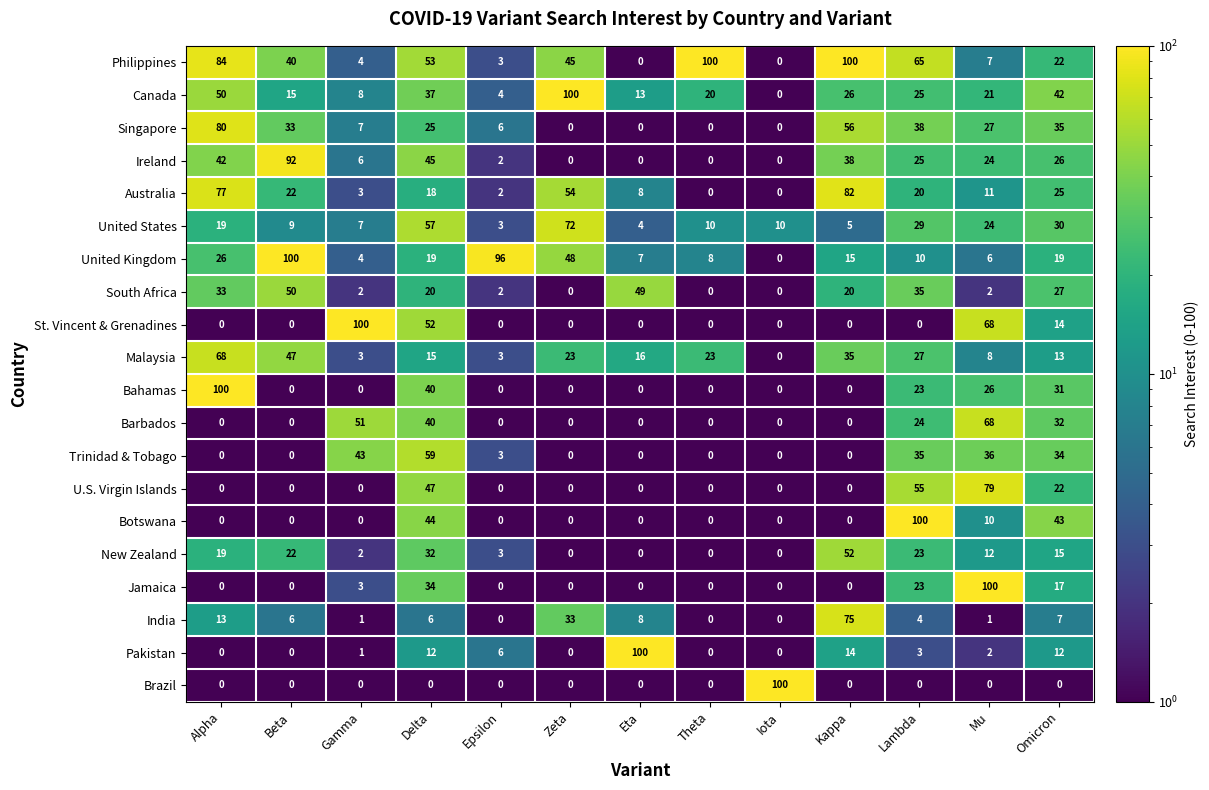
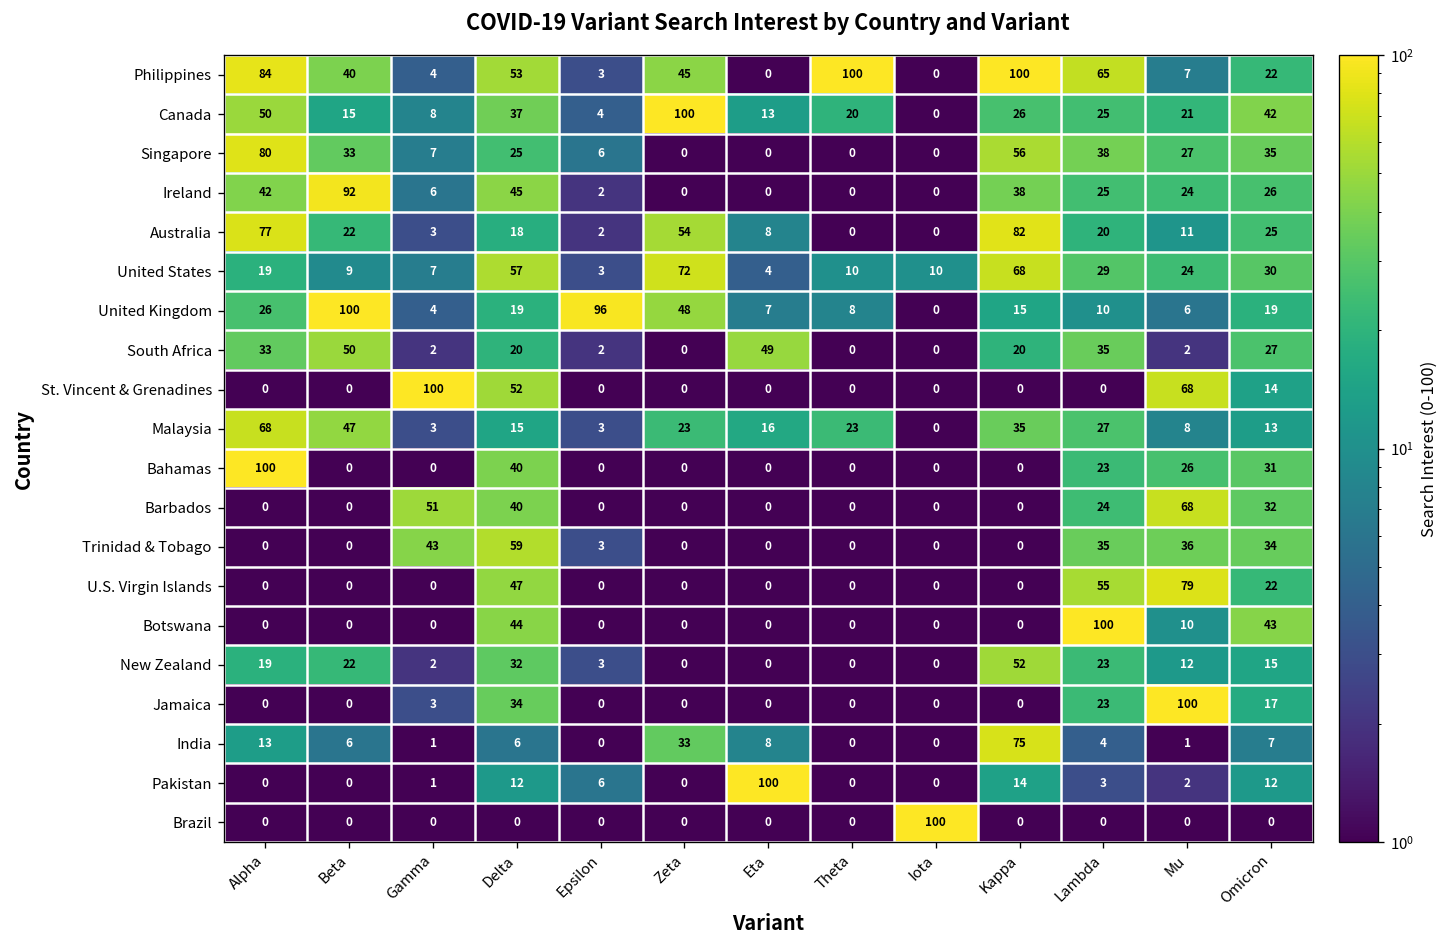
United States, Kappa: 5 -> 68
